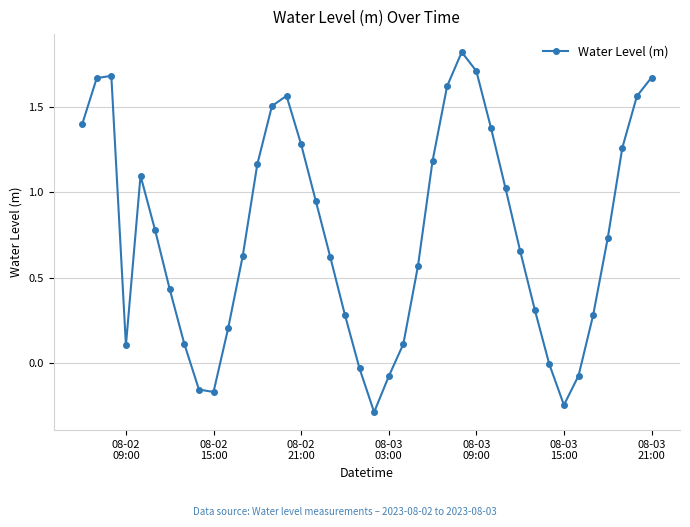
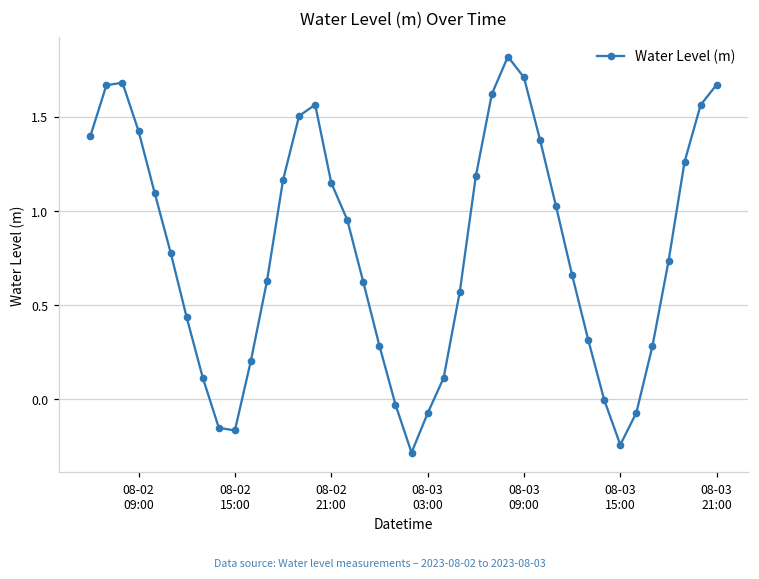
08-02 09:00: 0.11 -> 1.42
08-02 21:00: 1.28 -> 1.15
